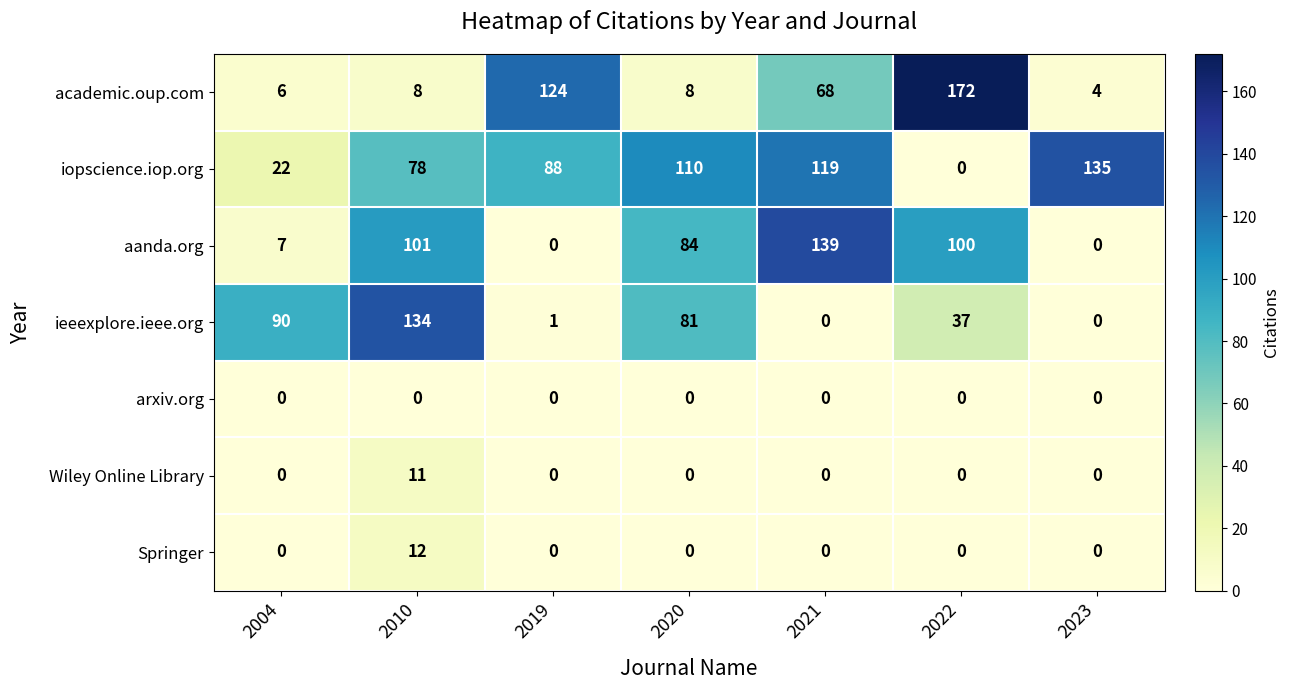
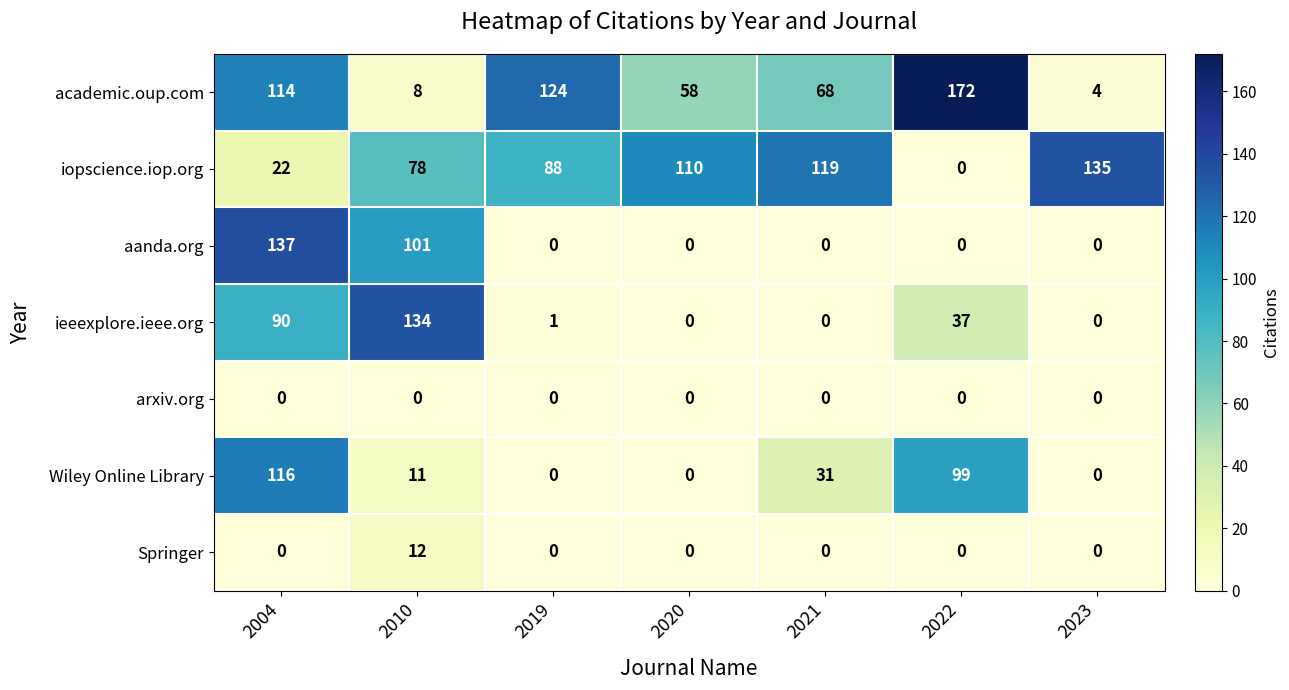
academic.oup.com, 2004: 6 -> 114
academic.oup.com, 2020: 8 -> 58
aanda.org, 2004: 7 -> 137
aanda.org, 2020: 84 -> 0
aanda.org, 2021: 139 -> 0
aanda.org, 2022: 100 -> 0
ieeexplore.ieee.org, 2020: 81 -> 0
Wiley Online Library, 2004: 0 -> 116
Wiley Online Library, 2021: 0 -> 31
Wiley Online Library, 2022: 0 -> 99
